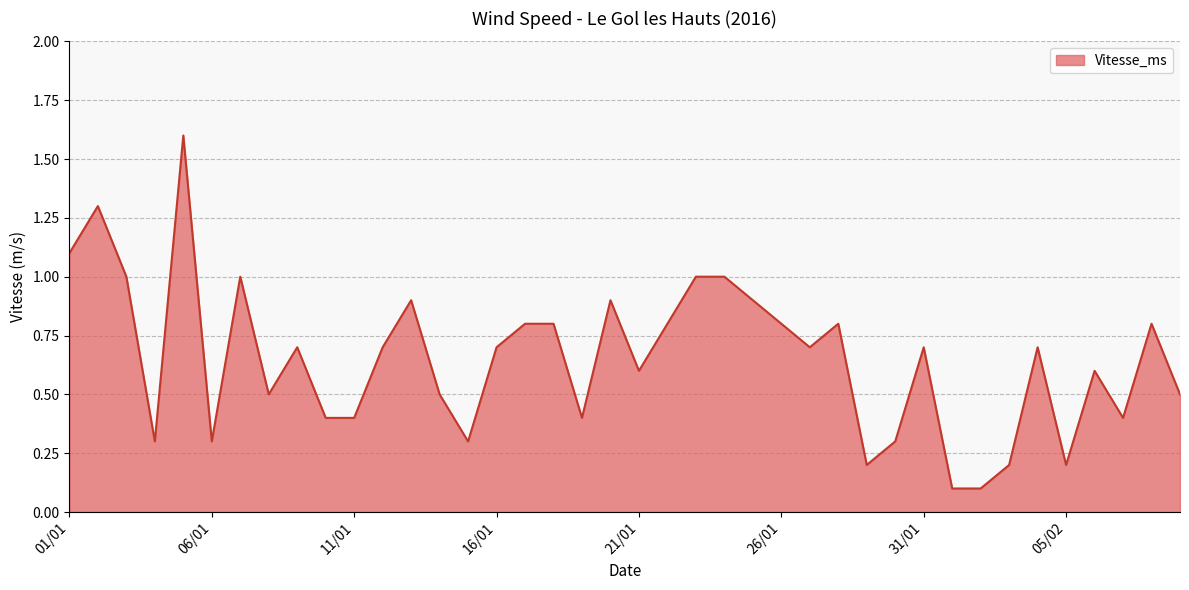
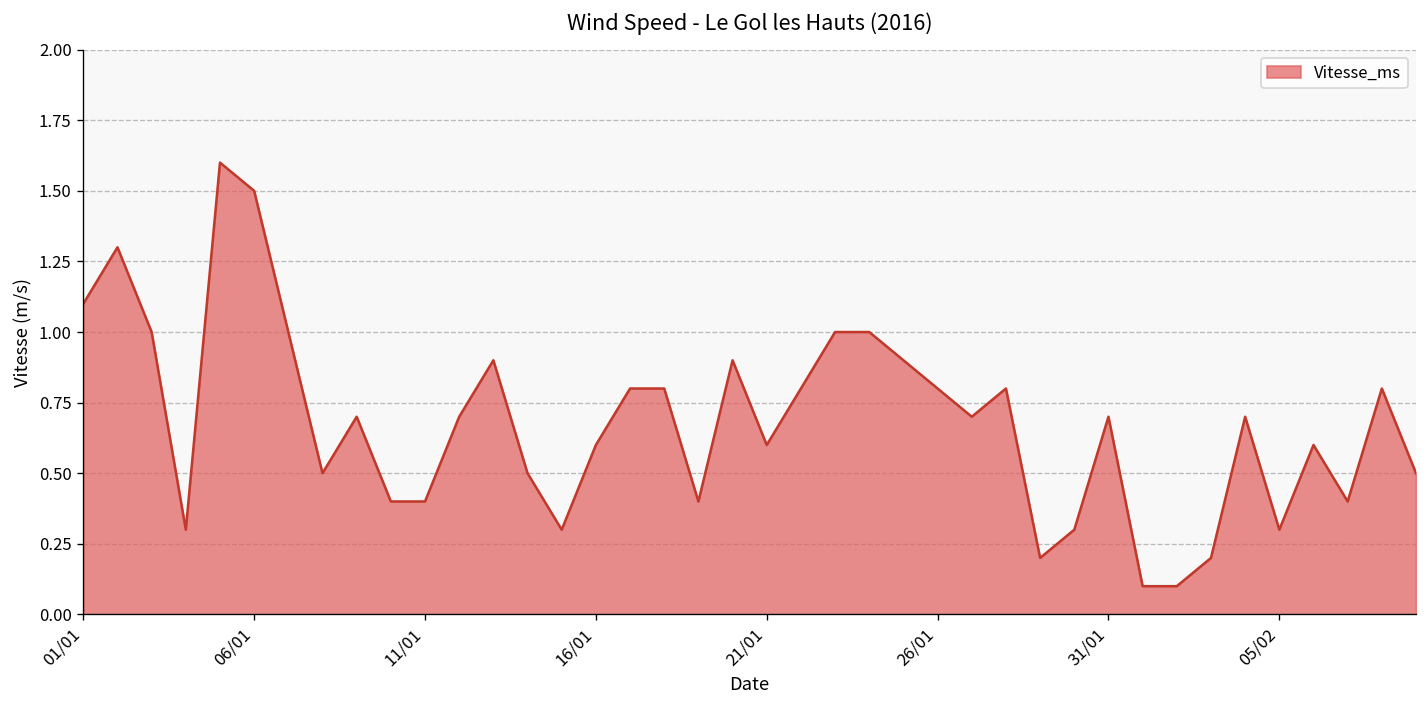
06/01: 0.3 -> 1.5
16/01: 0.7 -> 0.6
05/02: 0.2 -> 0.3
